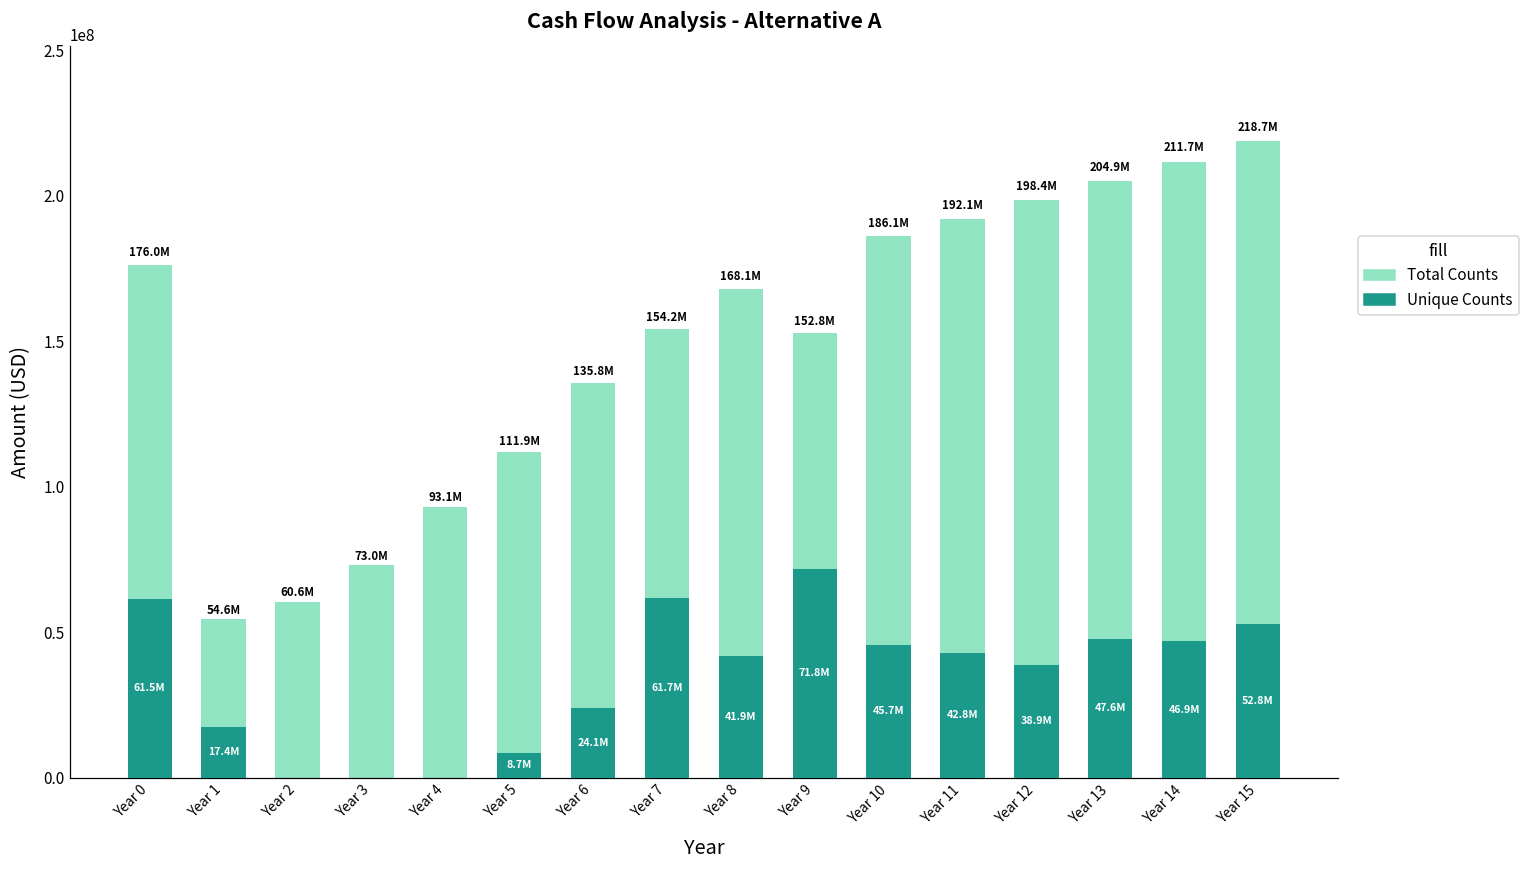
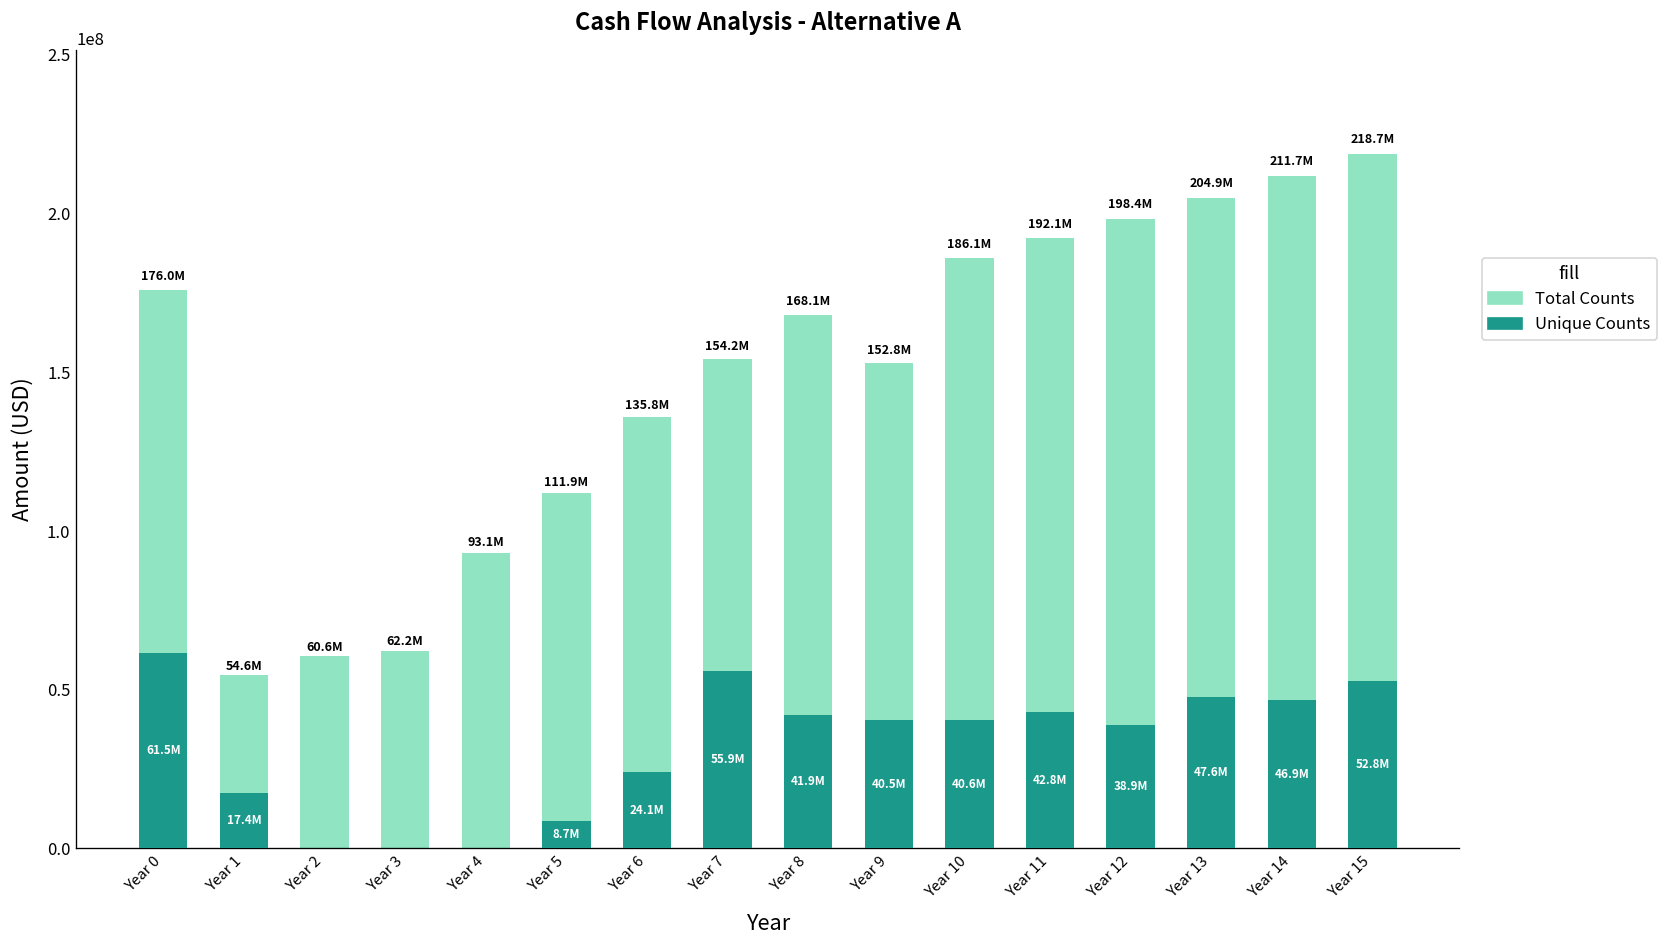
Total Counts, Year 3: 73.0M -> 62.2M
Unique Counts, Year 7: 61.7M -> 55.9M
Unique Counts, Year 9: 71.8M -> 40.5M
Unique Counts, Year 10: 45.7M -> 40.6M
